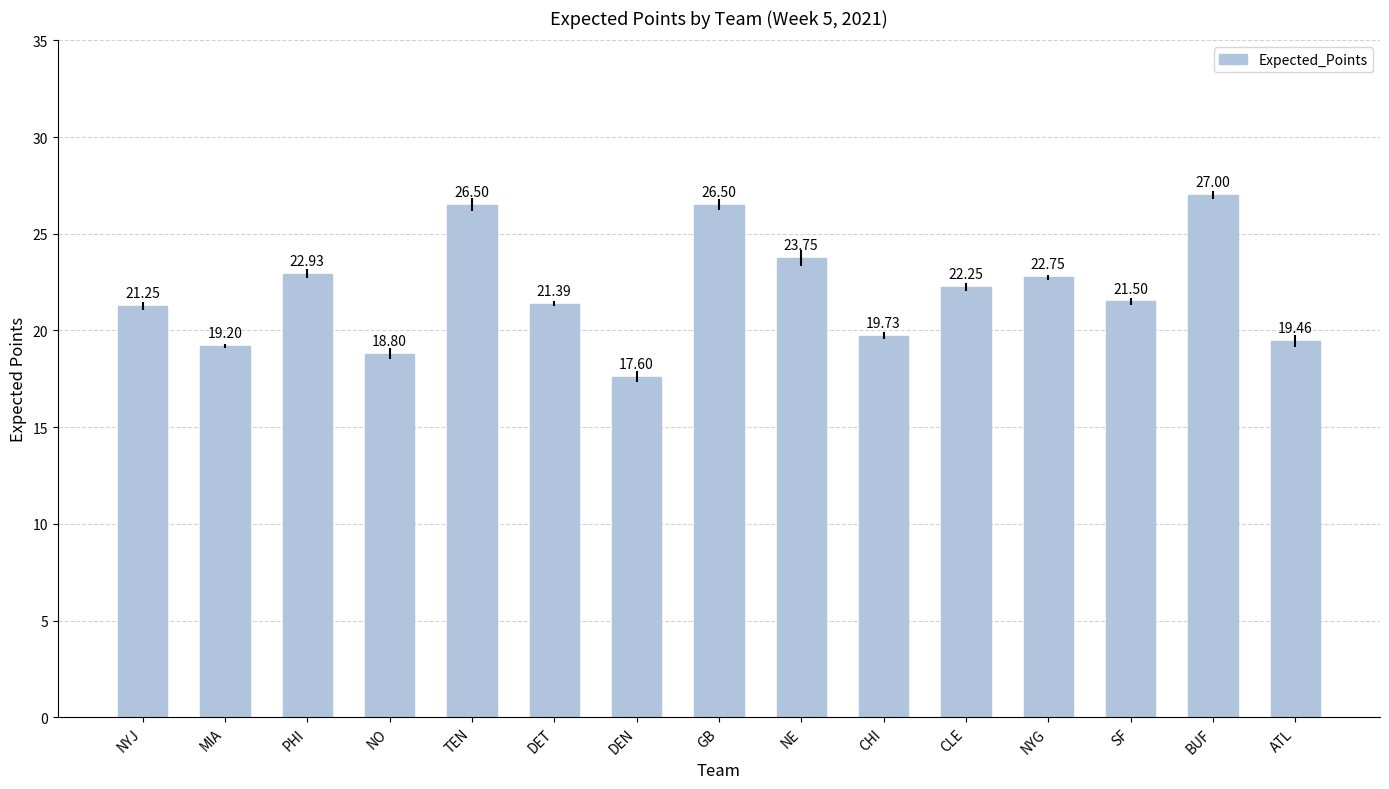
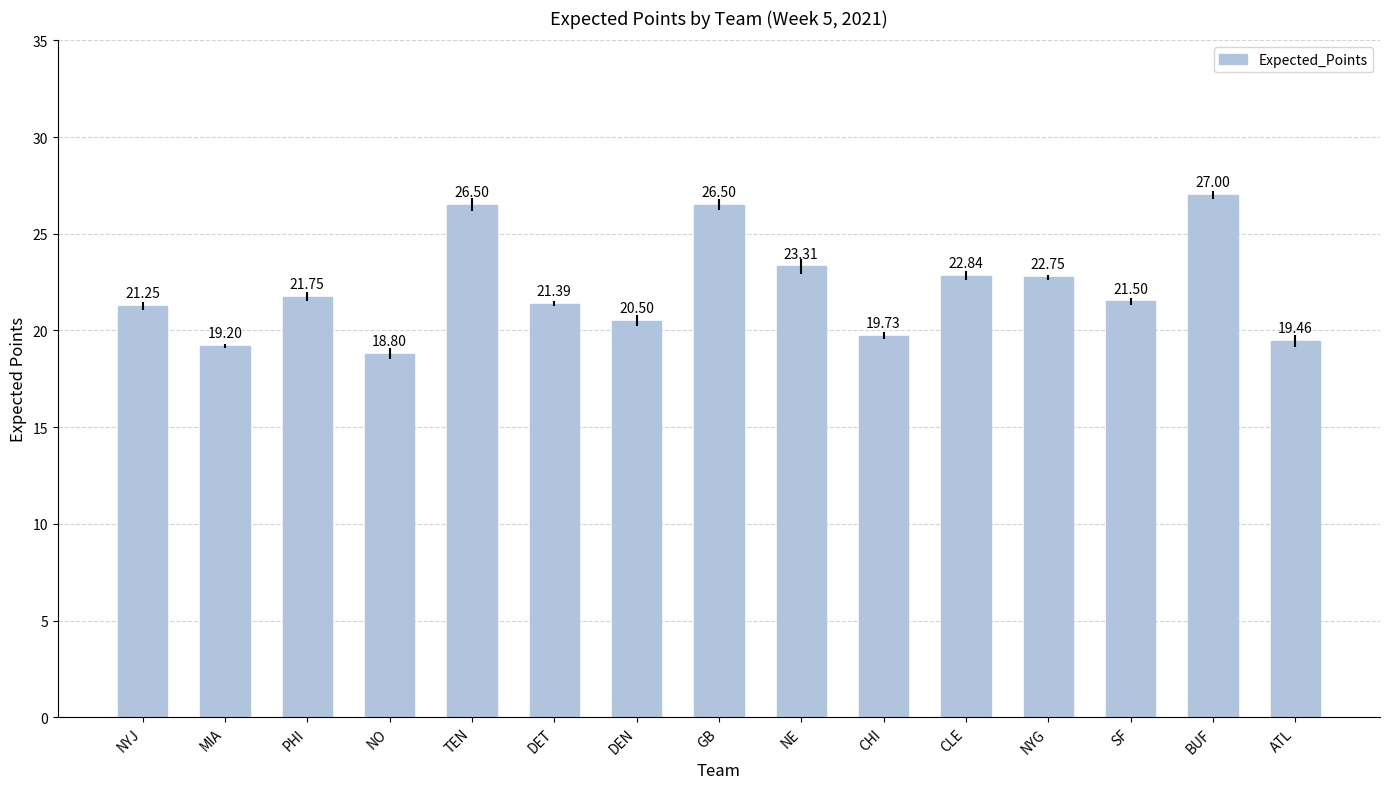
PHI: 22.93 -> 21.75
DEN: 17.60 -> 20.50
NE: 23.75 -> 23.31
CLE: 22.25 -> 22.84
